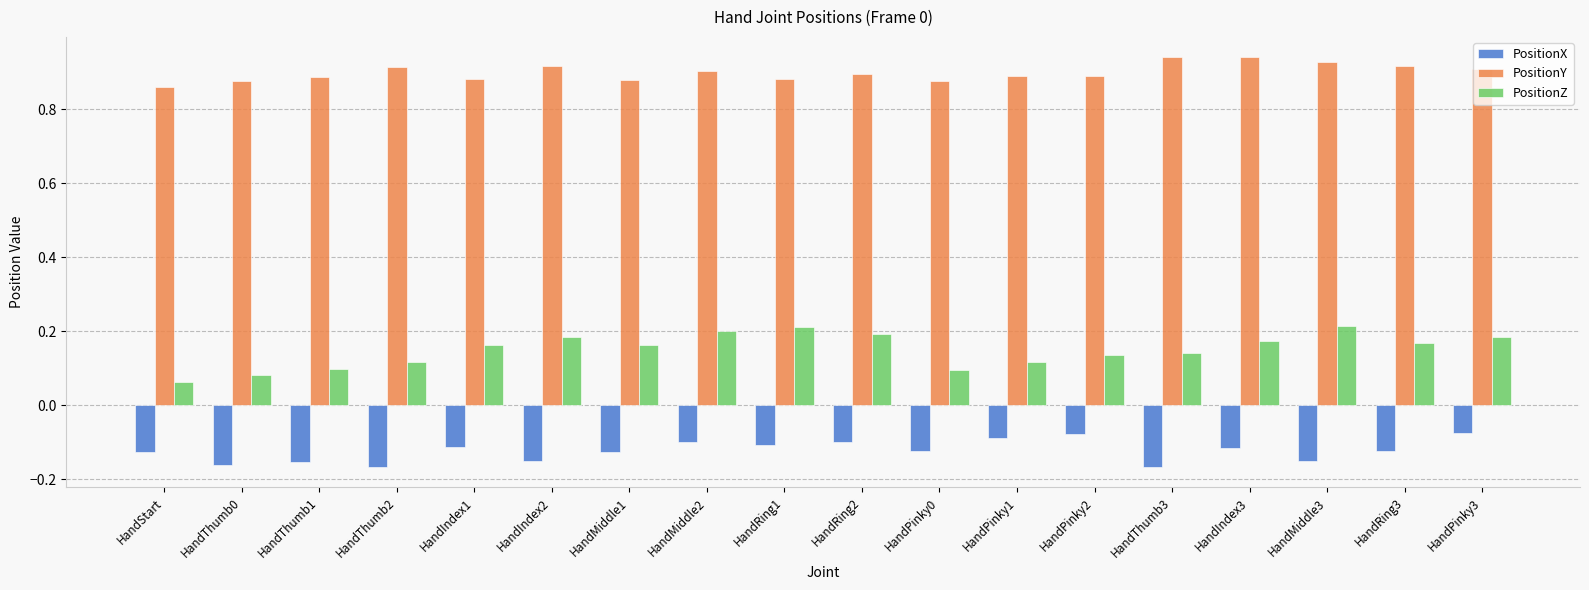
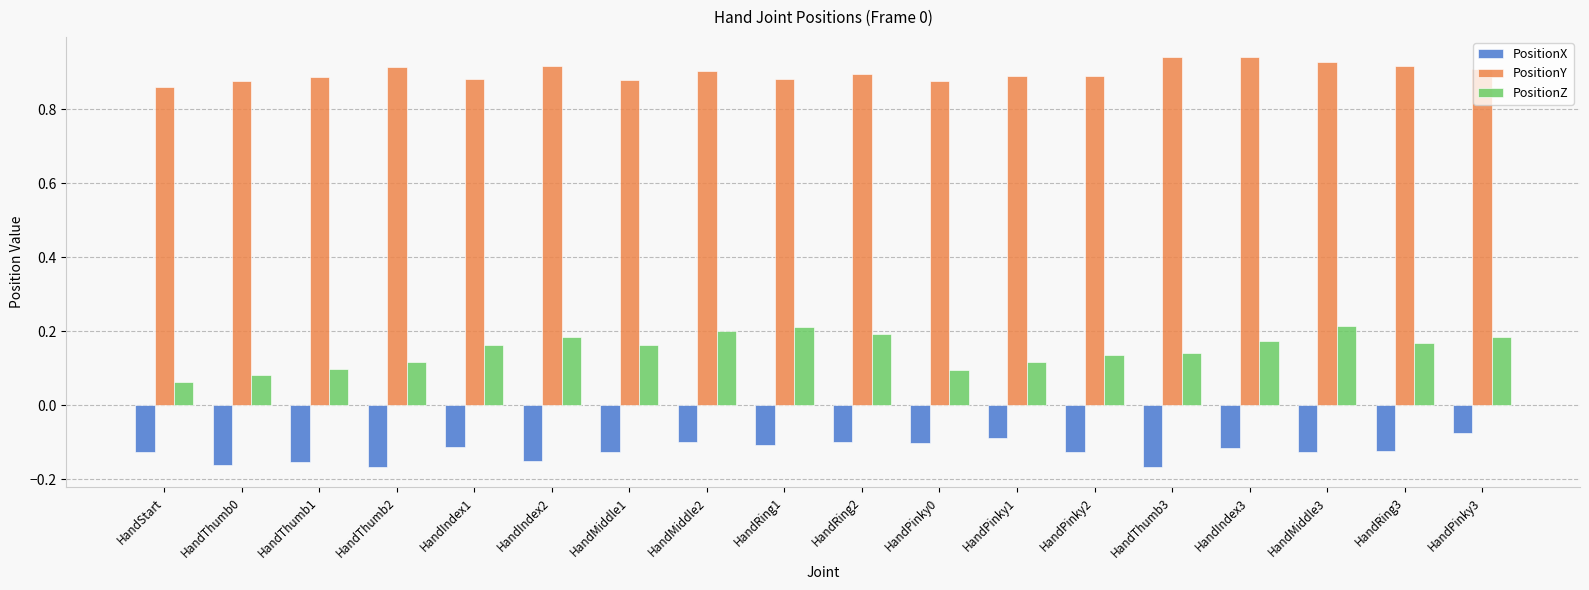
PositionX, HandPinky0: -0.12 -> -0.10
PositionX, HandPinky2: -0.08 -> -0.13
PositionX, HandMiddle3: -0.15 -> -0.13
